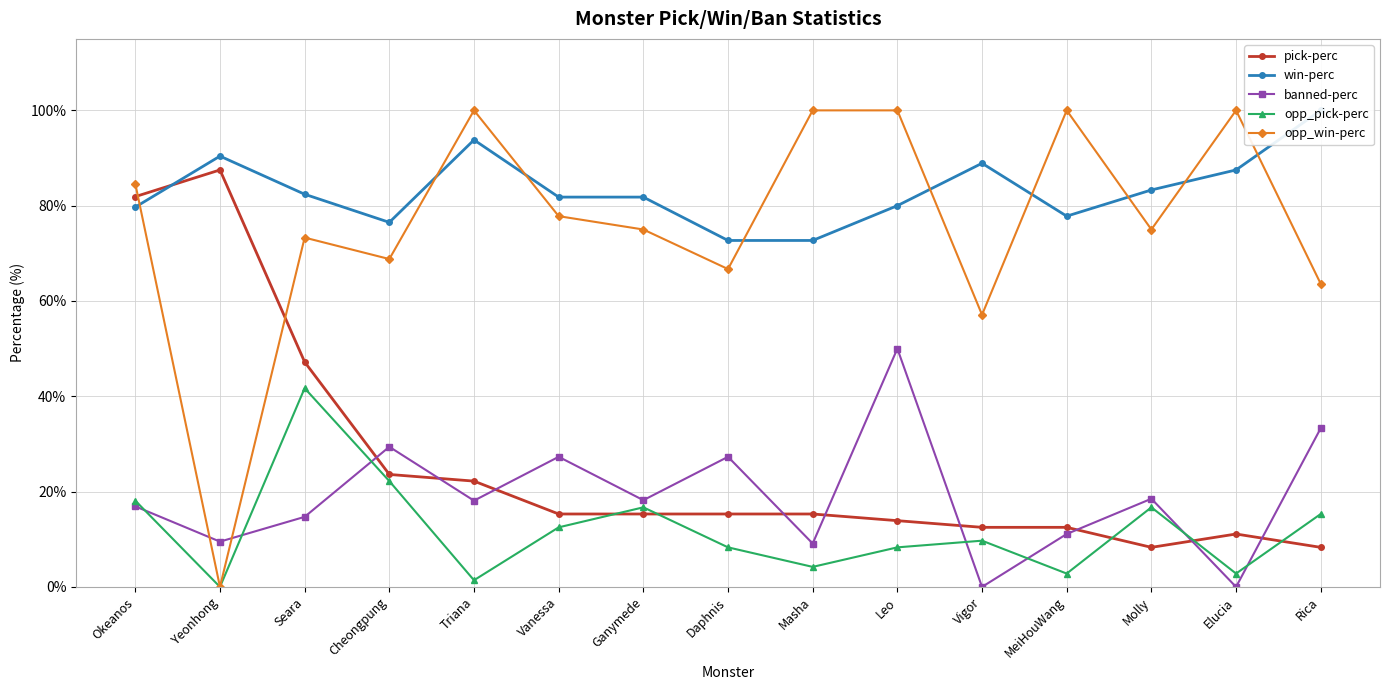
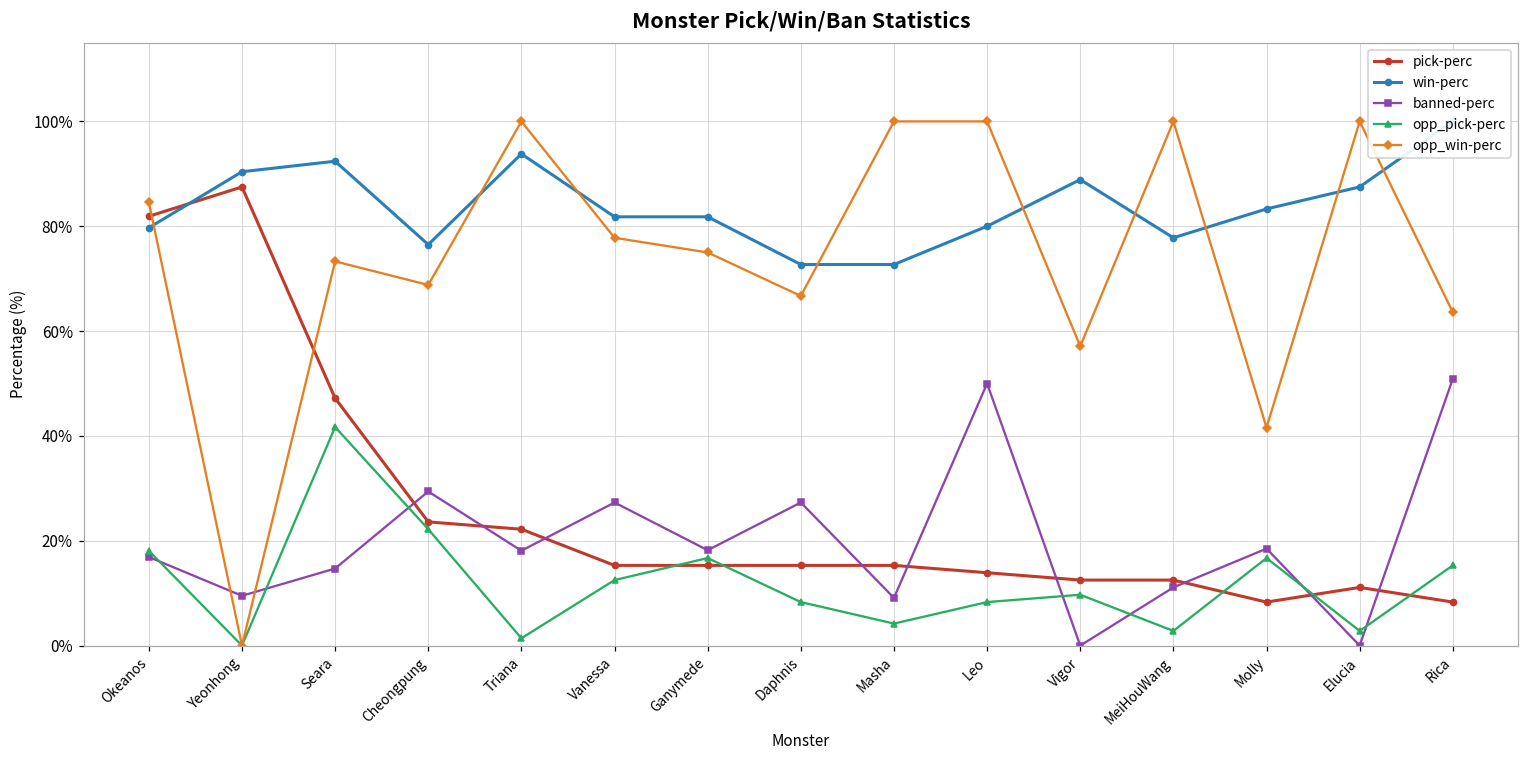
win-perc, Seara: 82% -> 92%
opp_win-perc, Molly: 75% -> 42%
banned-perc, Rica: 33% -> 51%
